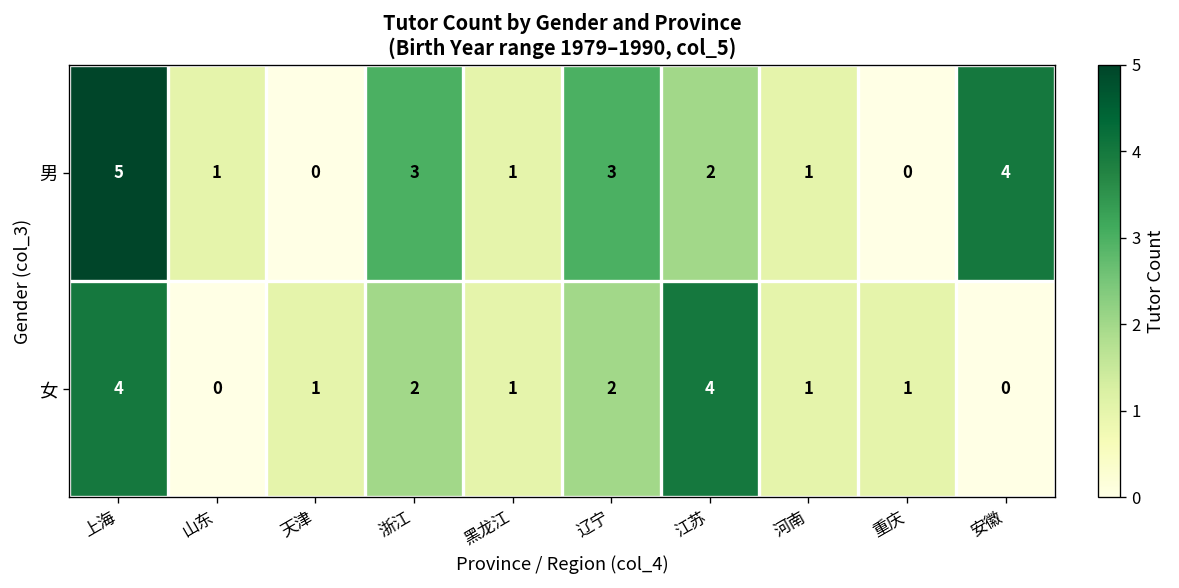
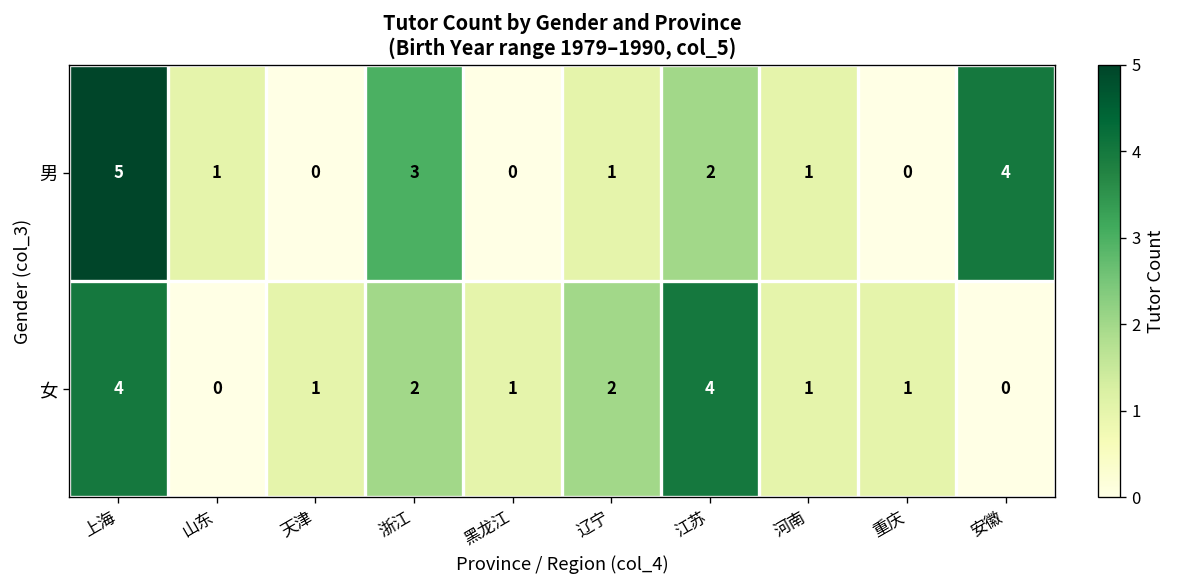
男, 黑龙江: 1 -> 0
男, 辽宁: 3 -> 1
